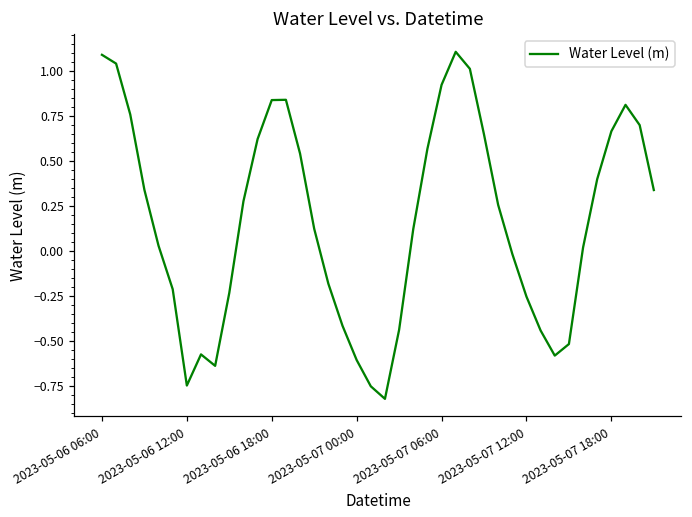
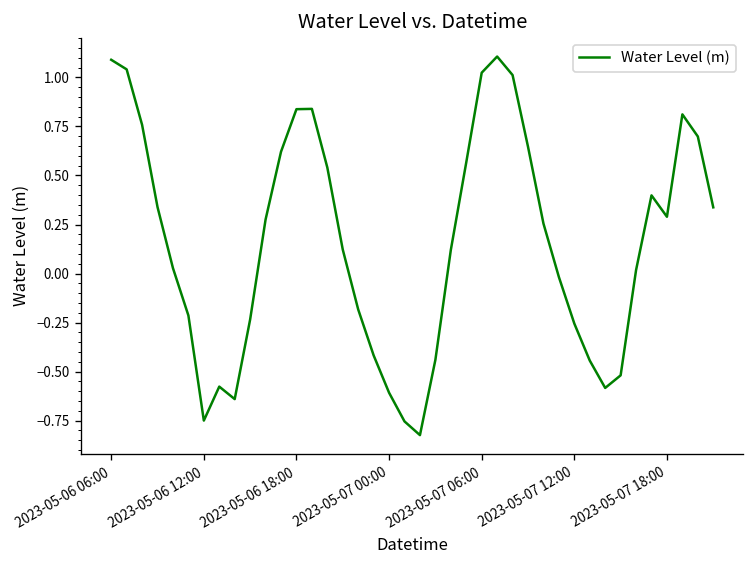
2023-05-07 06:00: 0.92 -> 1.02
2023-05-07 18:00: 0.66 -> 0.29
